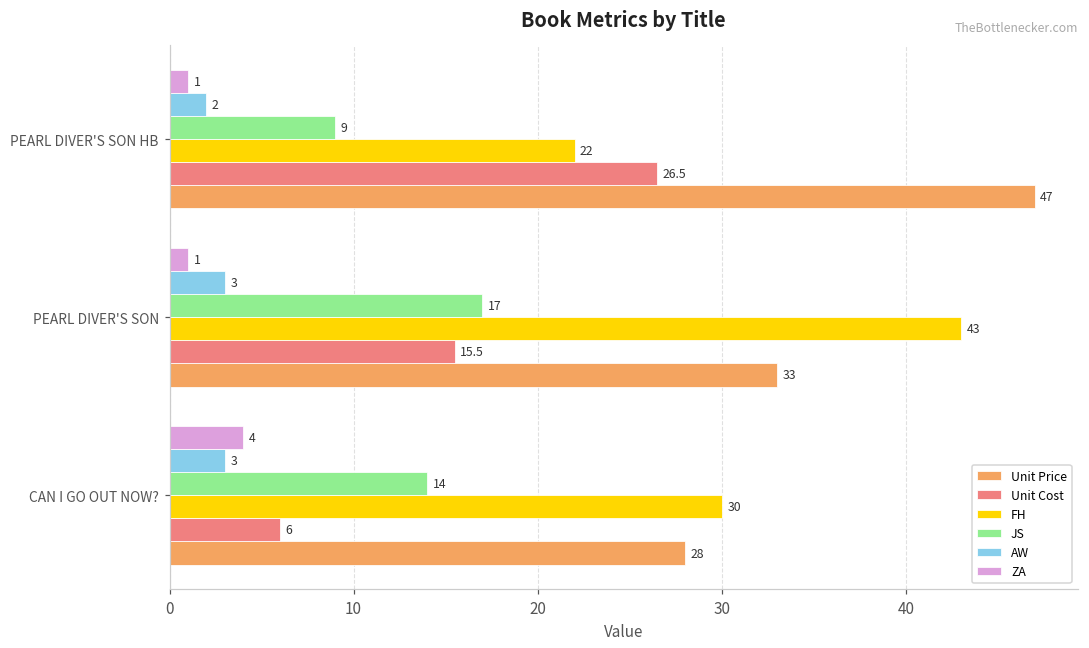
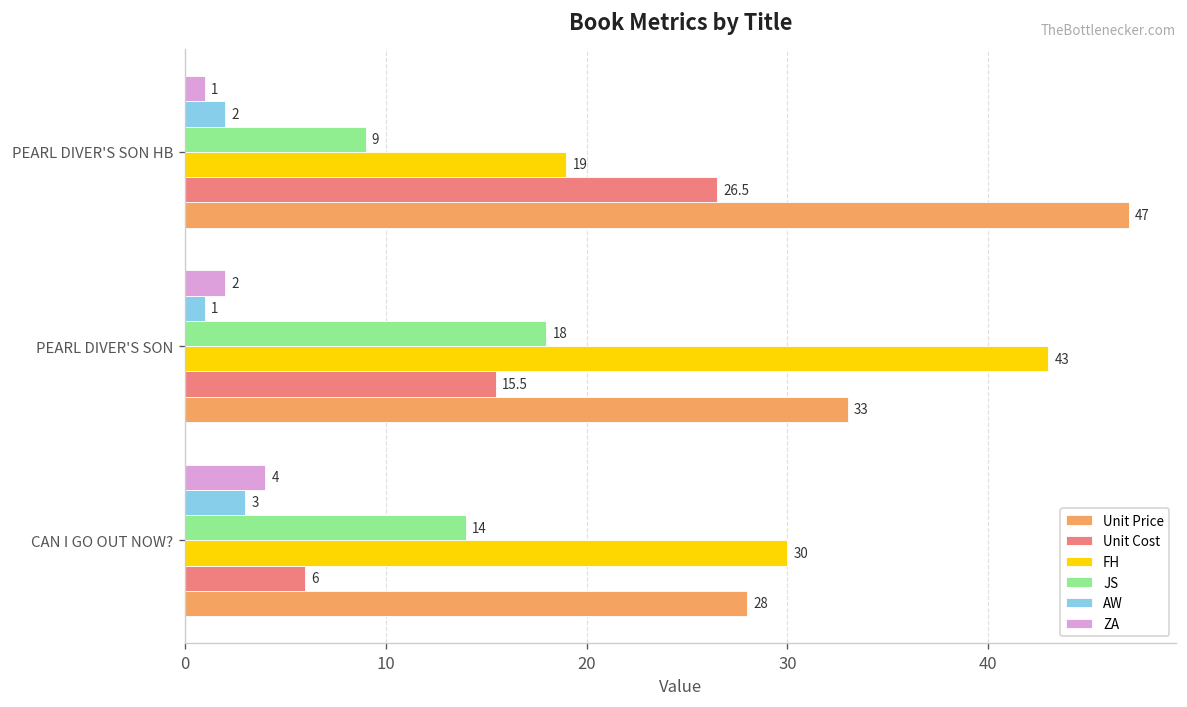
FH, PEARL DIVER'S SON HB: 22 -> 19
ZA, PEARL DIVER'S SON: 1 -> 2
AW, PEARL DIVER'S SON: 3 -> 1
JS, PEARL DIVER'S SON: 17 -> 18
